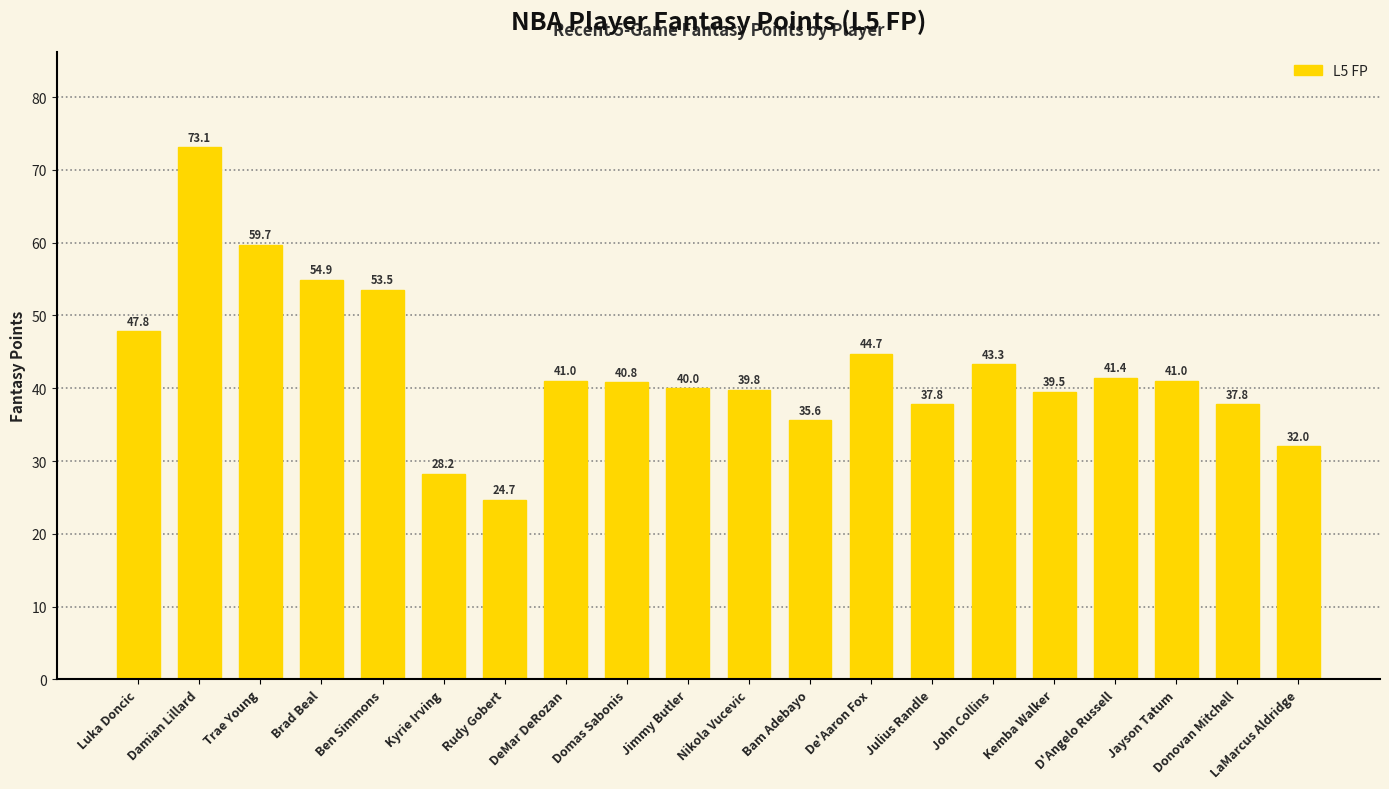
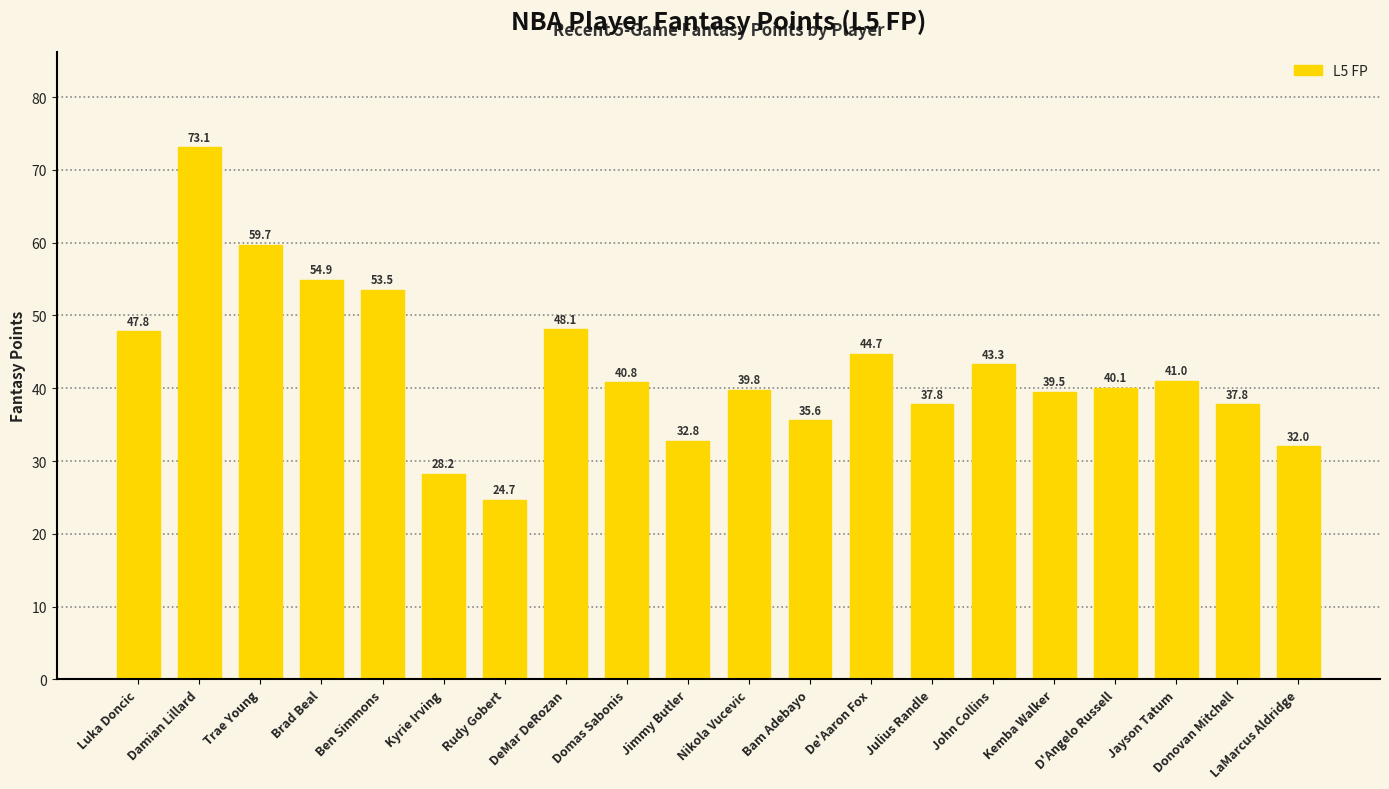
DeMar DeRozan: 41.0 -> 48.1
Jimmy Butler: 40.0 -> 32.8
D'Angelo Russell: 41.4 -> 40.1
